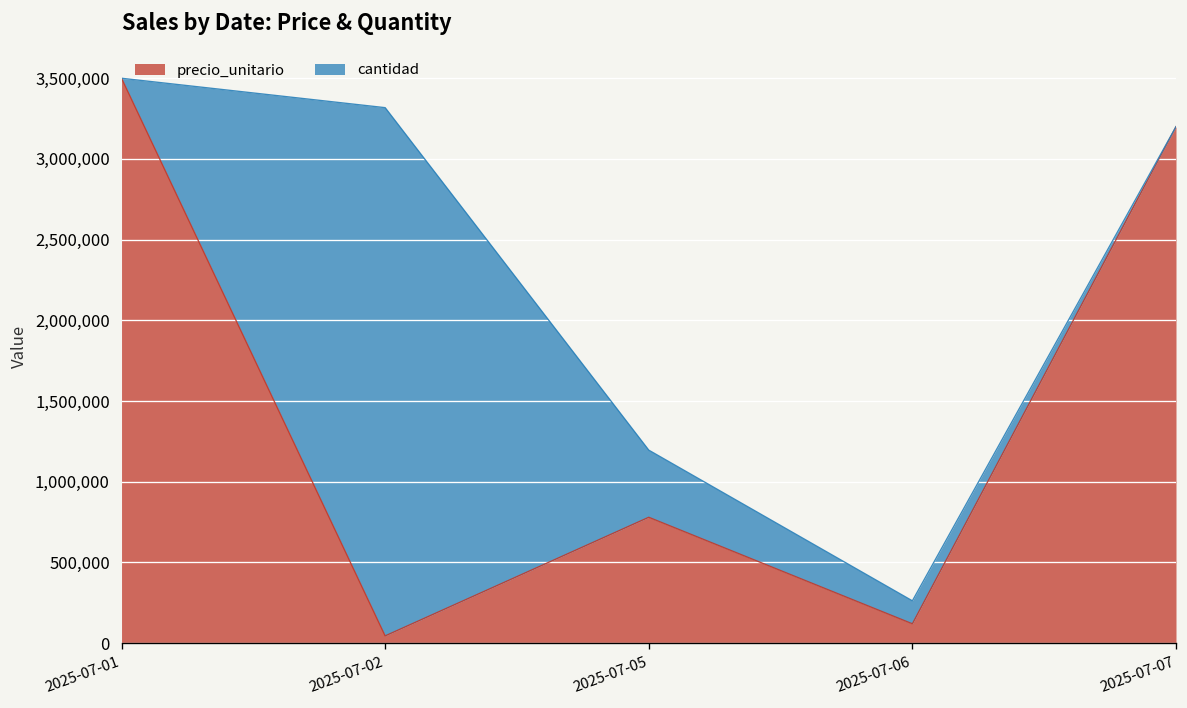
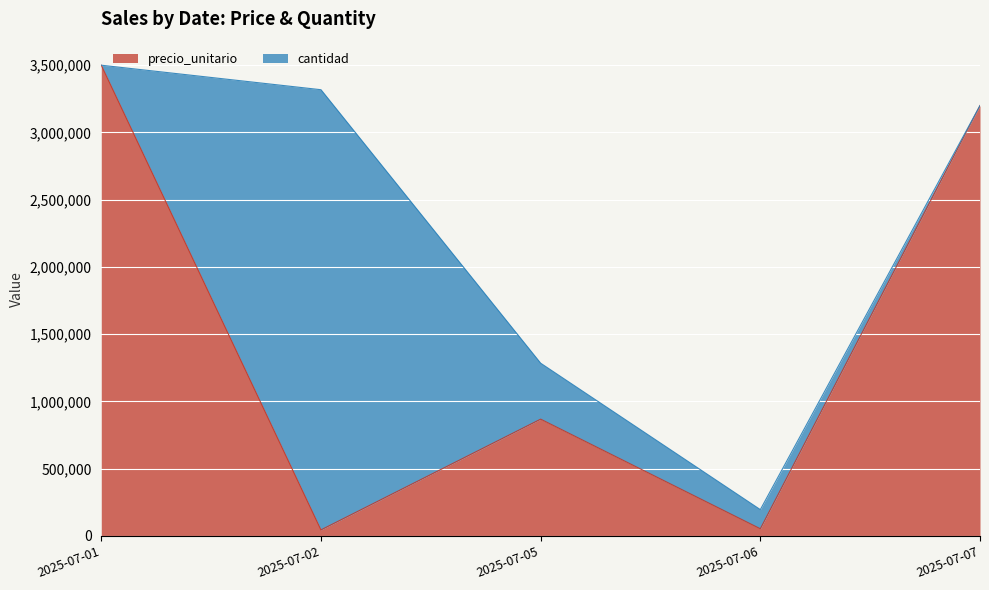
precio_unitario, 2025-07-05: 780,000 -> 870,000
precio_unitario, 2025-07-06: 120,000 -> 50,000
